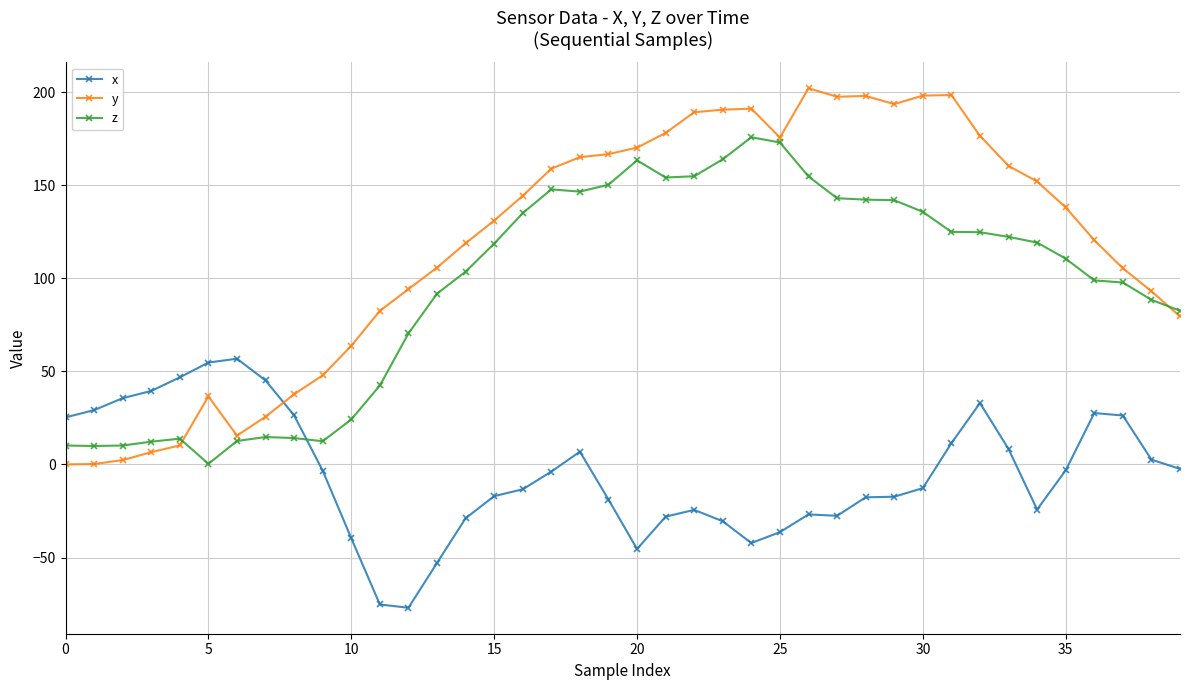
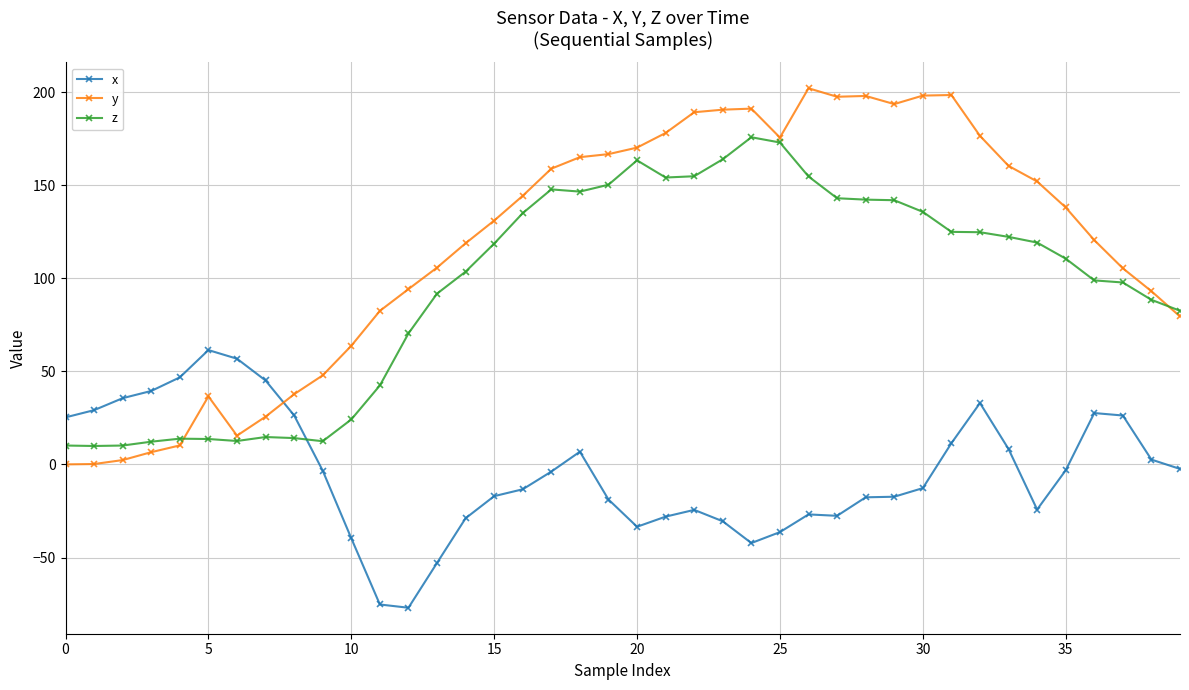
x, 5: 55 -> 61
z, 5: 0 -> 14
x, 20: -45 -> -33
